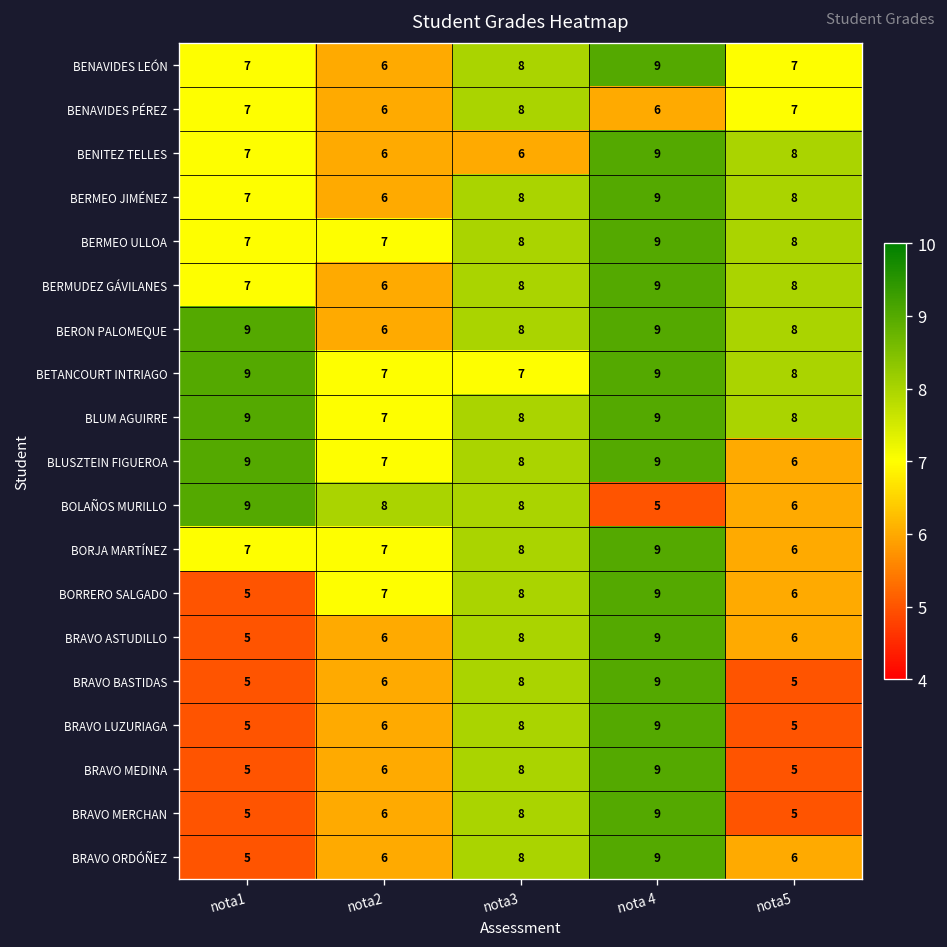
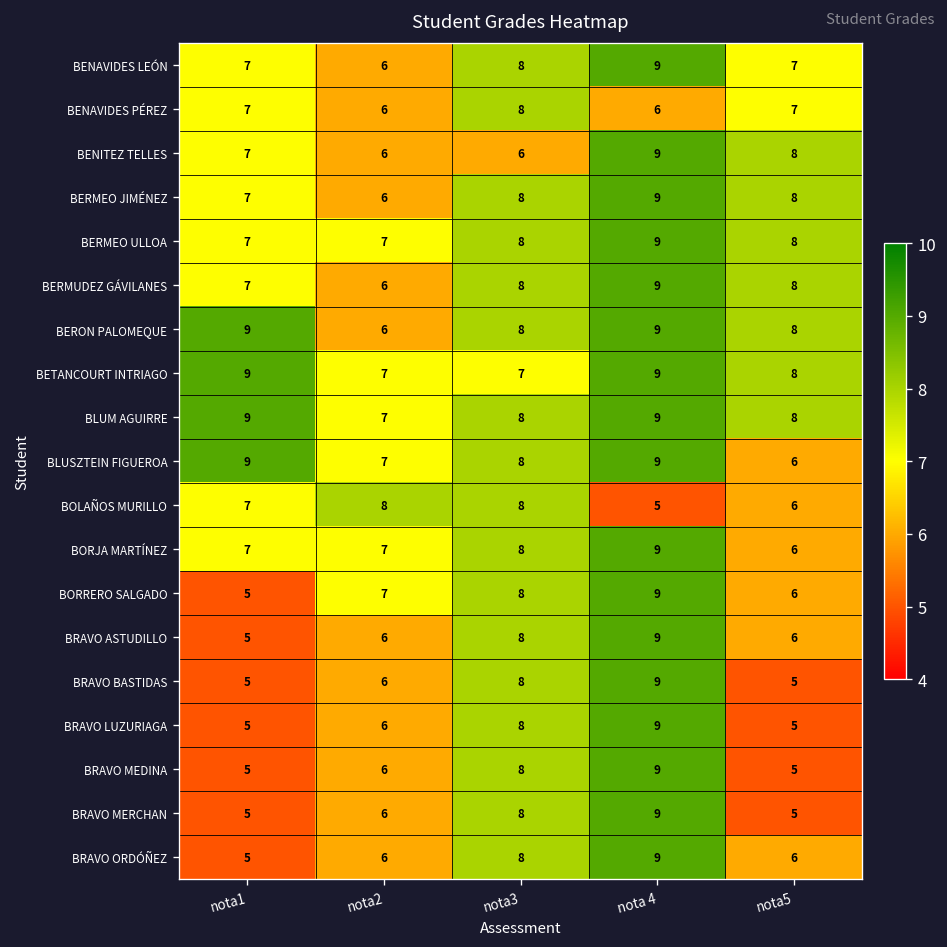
BOLAÑOS MURILLO, nota1: 9 -> 7
